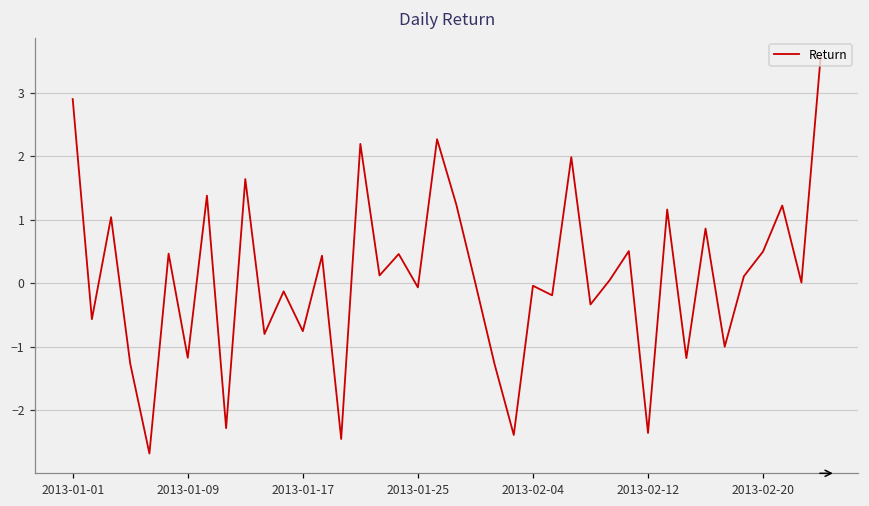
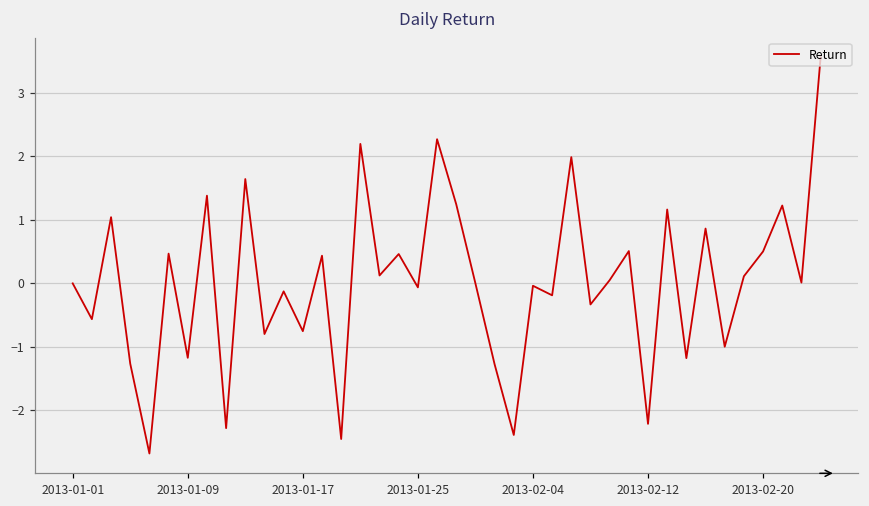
2013-01-01: 2.9 -> 0.0
2013-02-12: -2.4 -> -2.2
